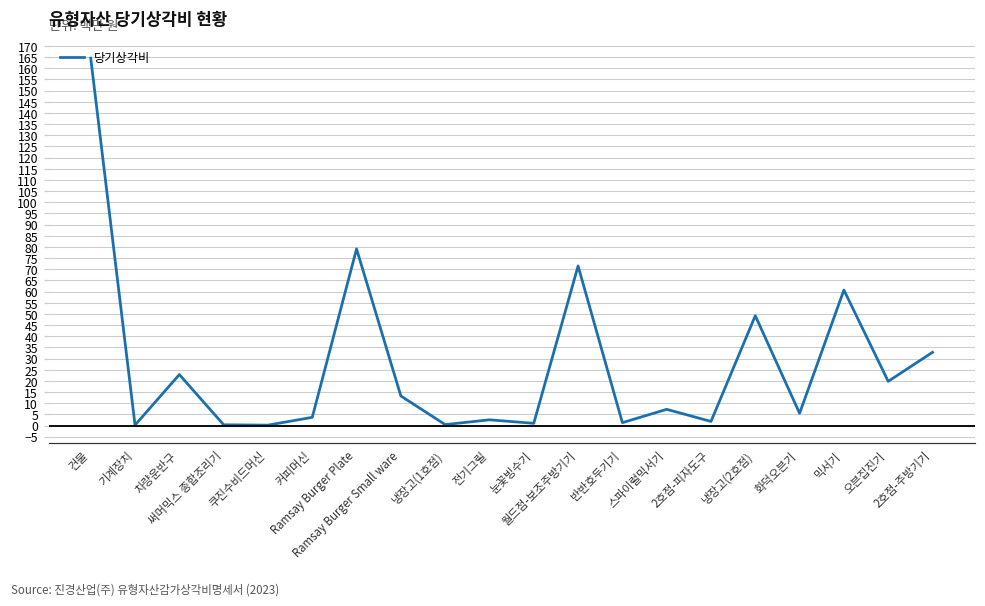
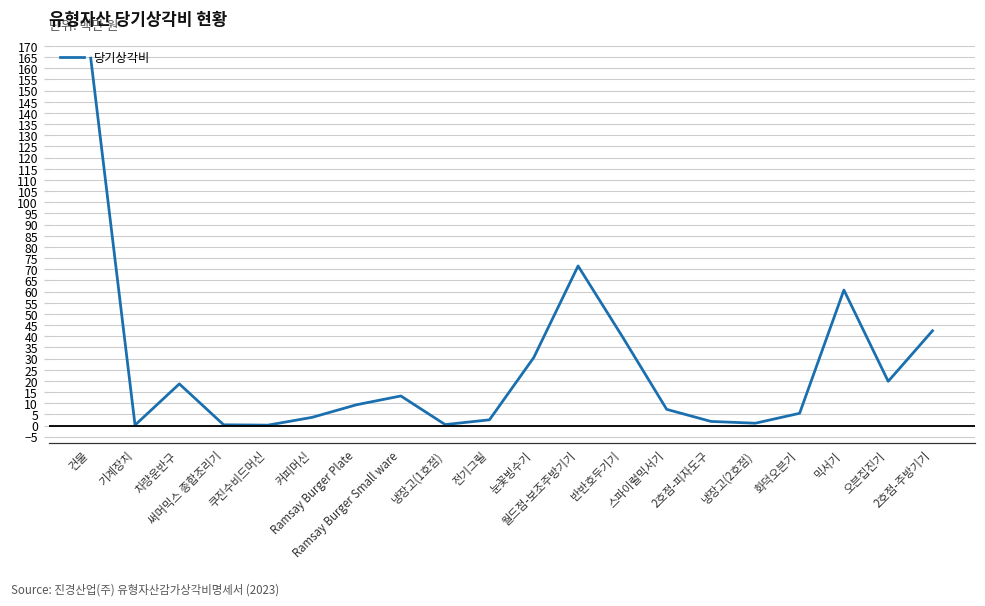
차량운반구: 23 -> 19
Ramsay Burger Plate: 79 -> 9
눈꽃빙수기: 1 -> 30
반반호두기기: 1 -> 40
냉장고(2호점): 49 -> 1
2호점-주방기기: 33 -> 42
